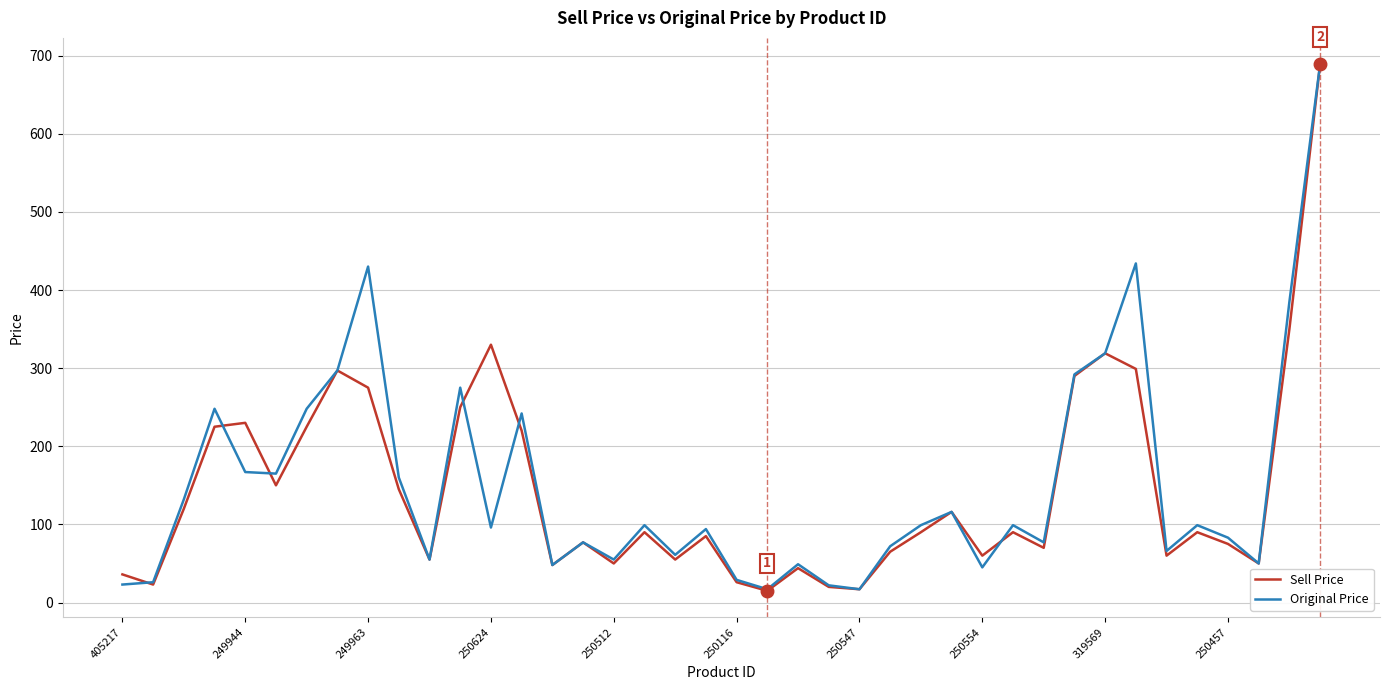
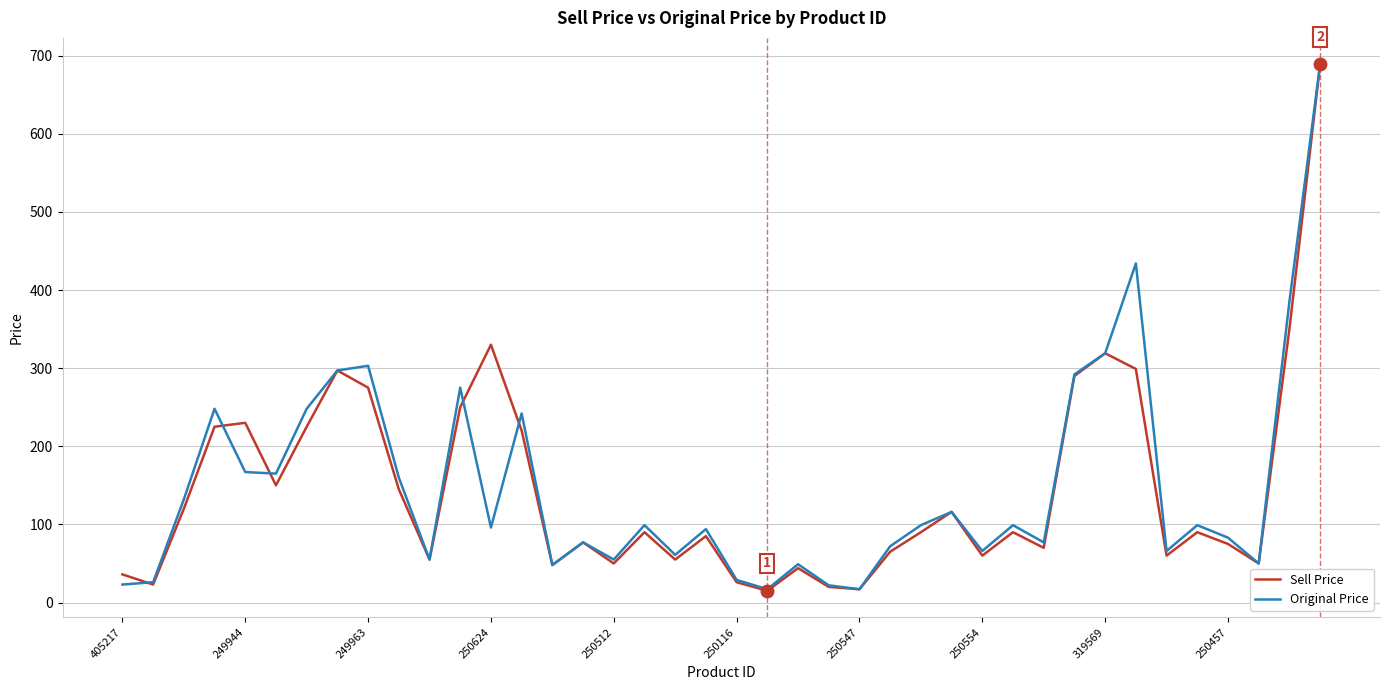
Original Price, 249963: 430 -> 300
Original Price, 250554: 50 -> 70
